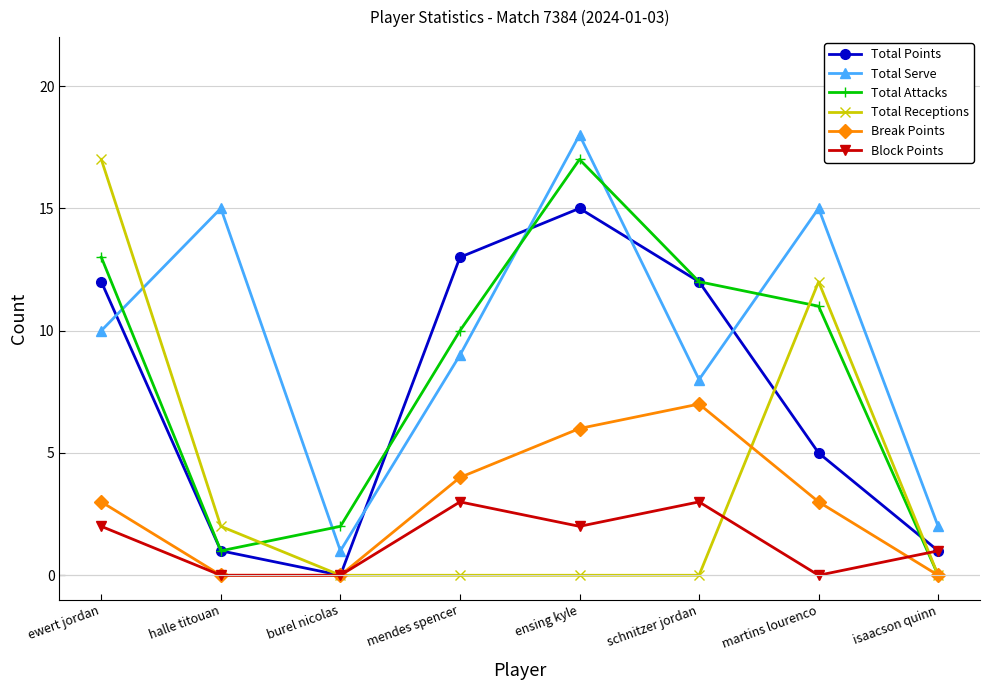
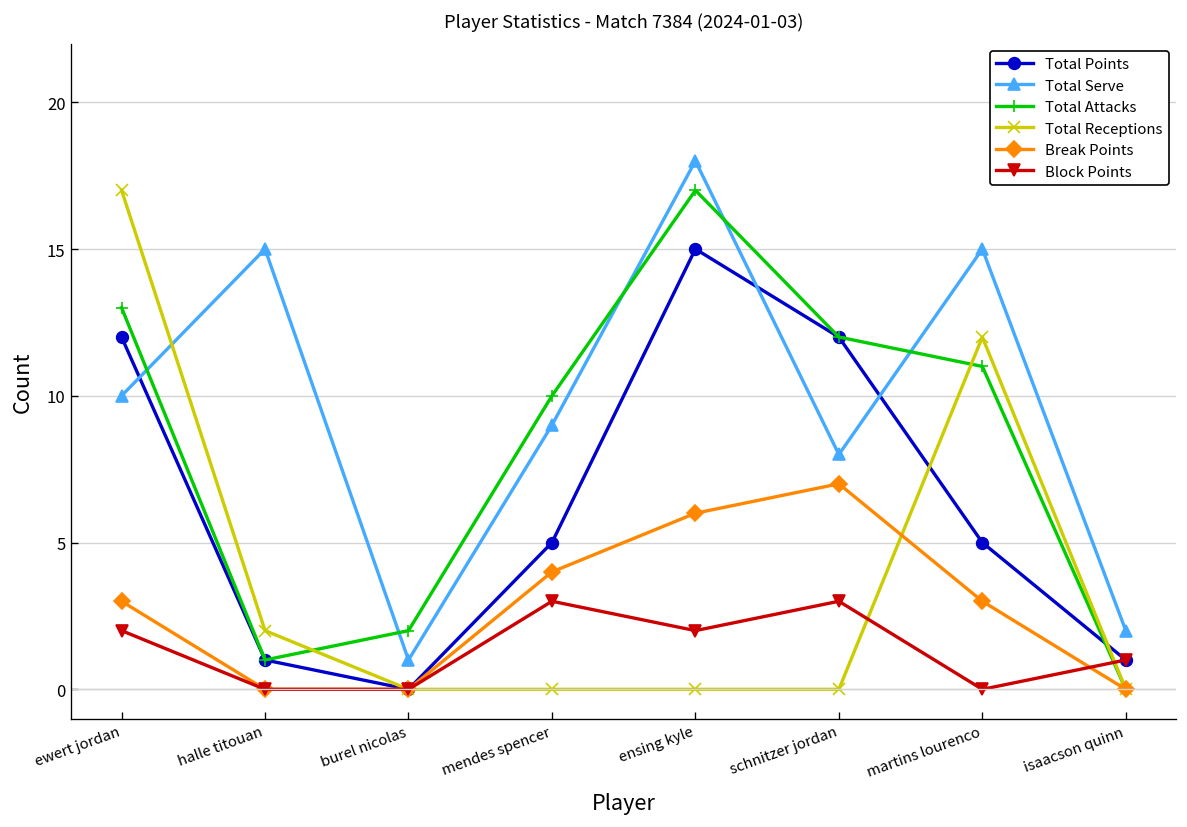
Total Points, mendes spencer: 13 -> 5
